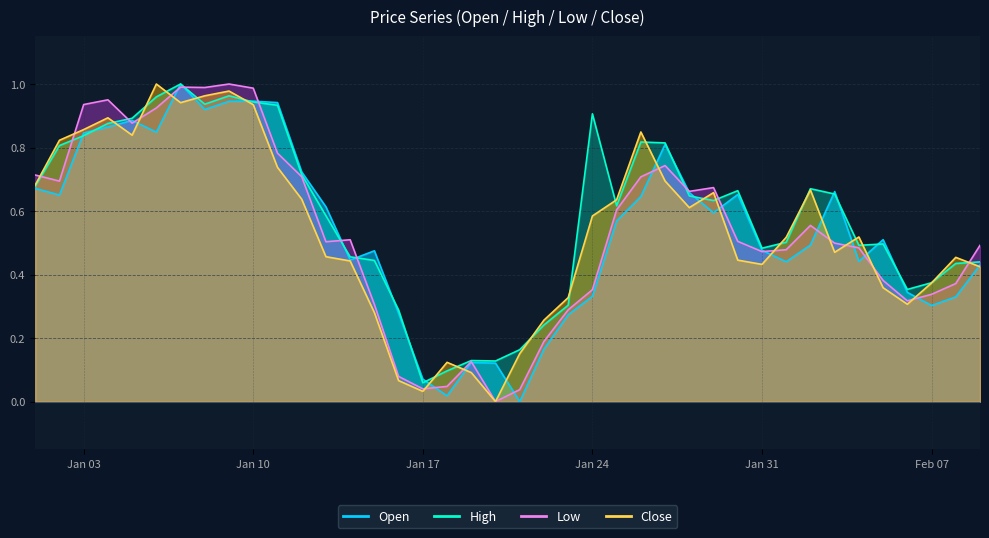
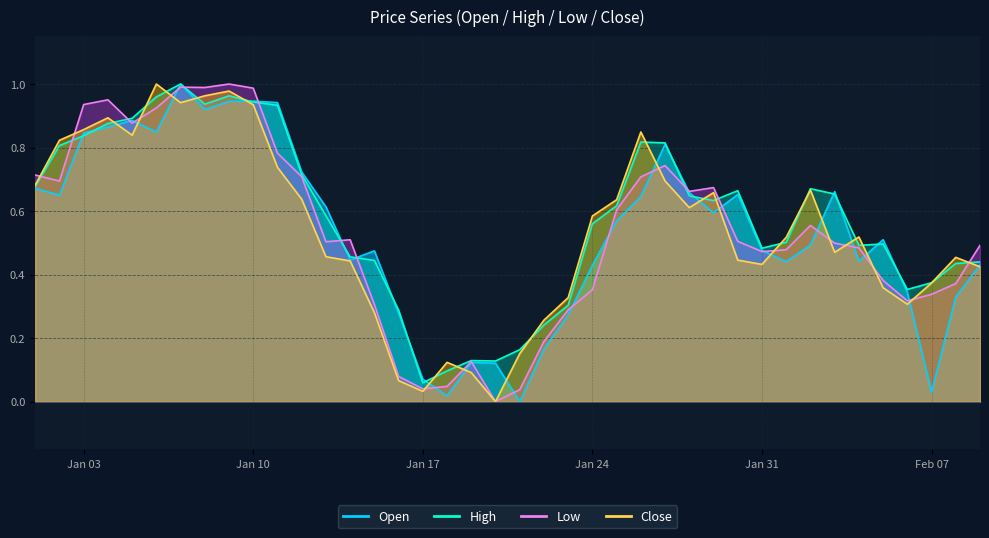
Open, Jan 24: 0.33 -> 0.43
High, Jan 24: 0.91 -> 0.56
Open, Feb 07: 0.30 -> 0.03
